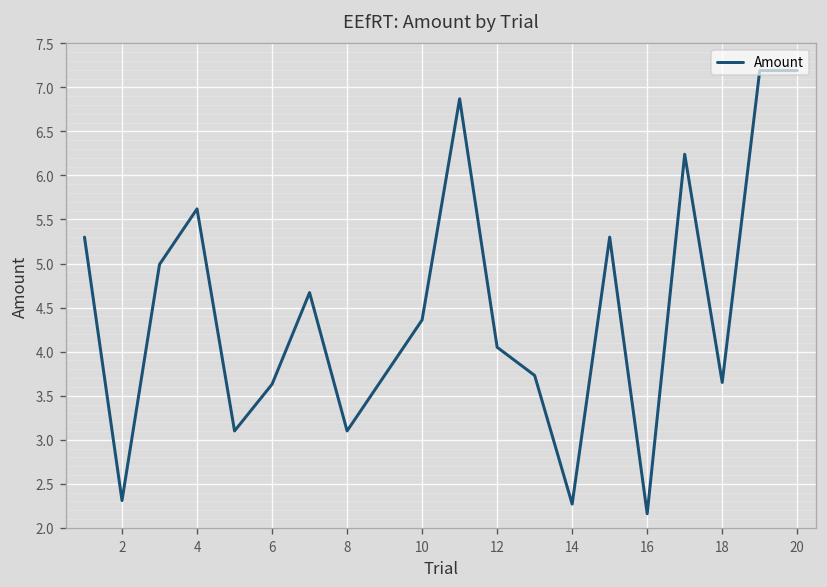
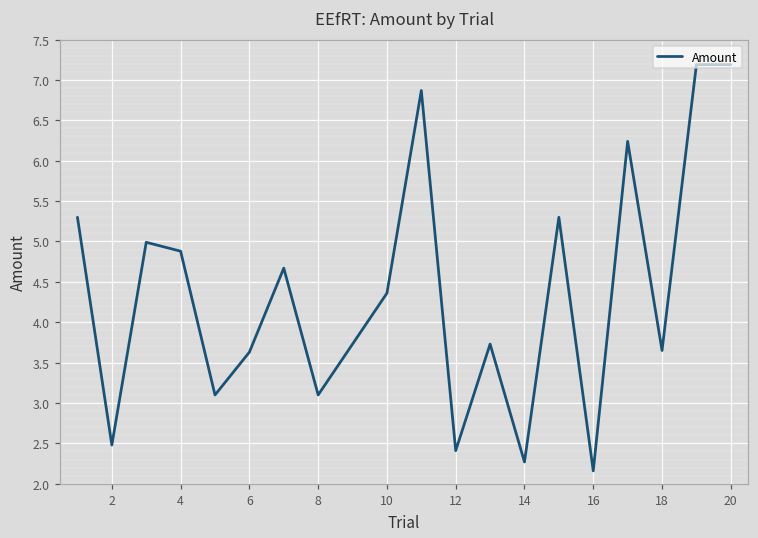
2: 2.3 -> 2.5
4: 5.6 -> 4.9
12: 4.1 -> 2.4
